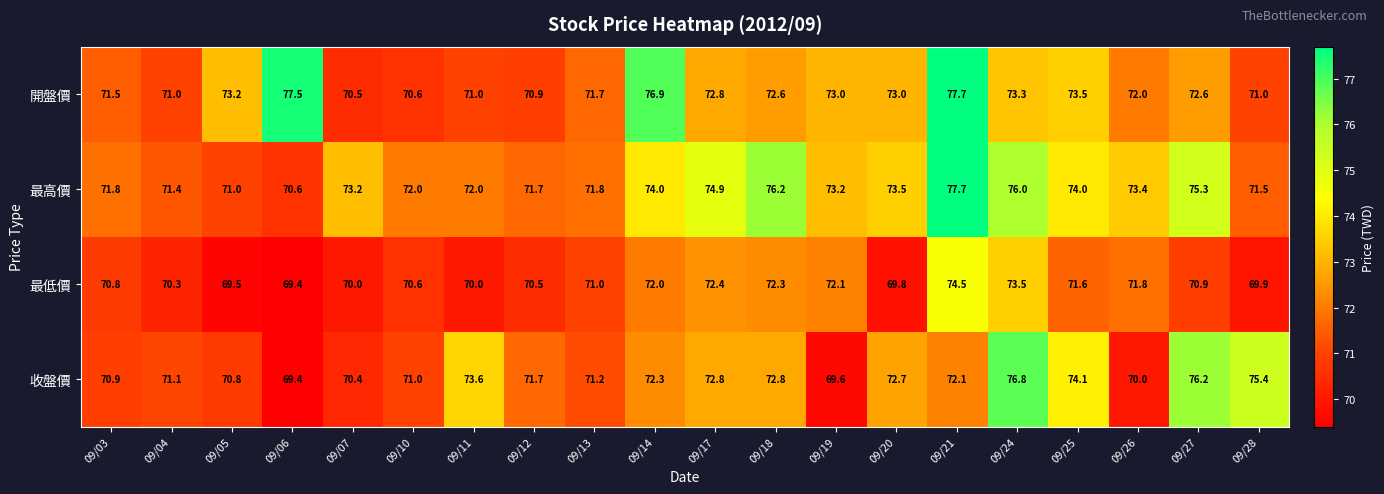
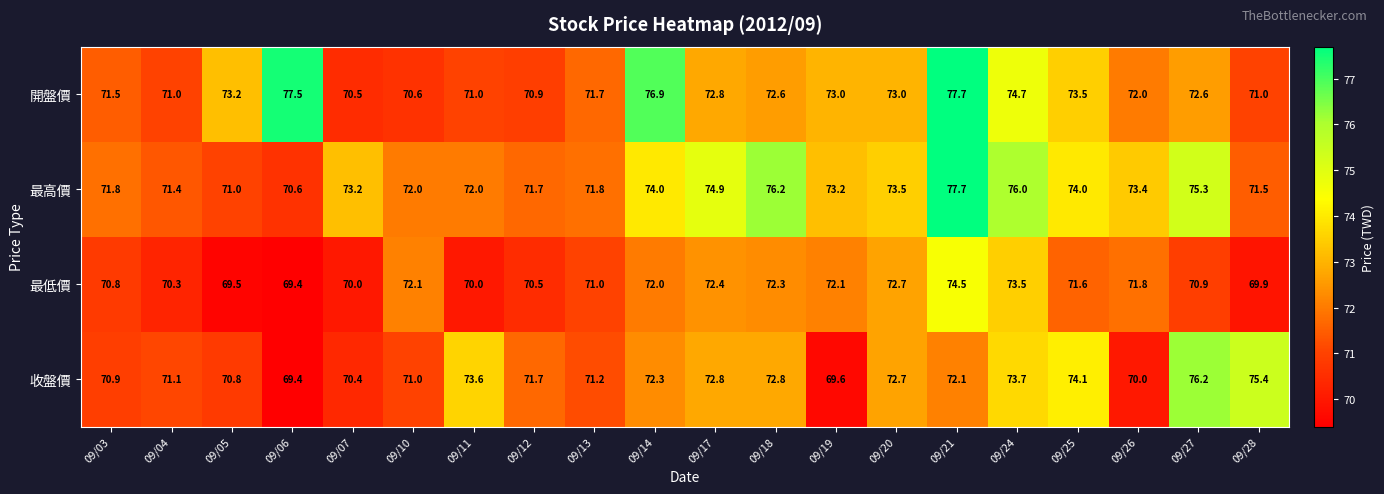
開盤價, 09/24: 73.3 -> 74.7
最低價, 09/10: 70.6 -> 72.1
最低價, 09/20: 69.8 -> 72.7
收盤價, 09/24: 76.8 -> 73.7
